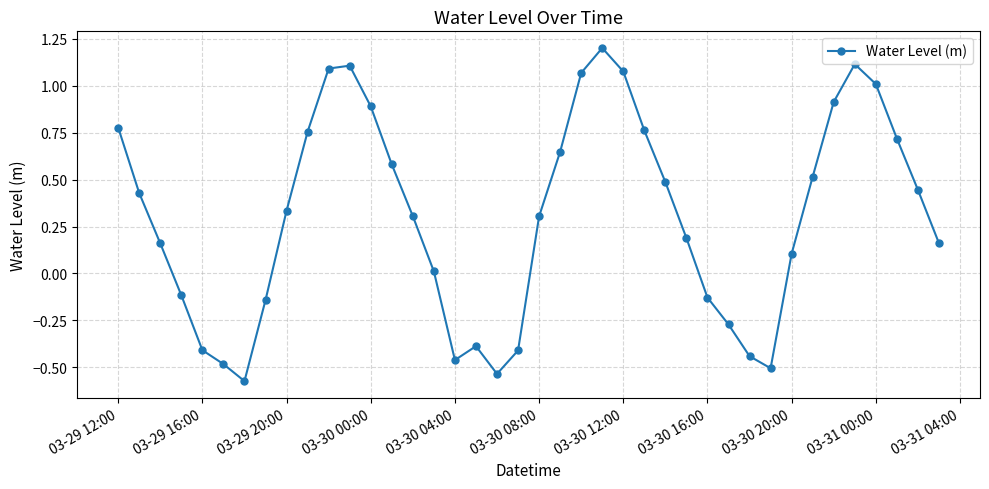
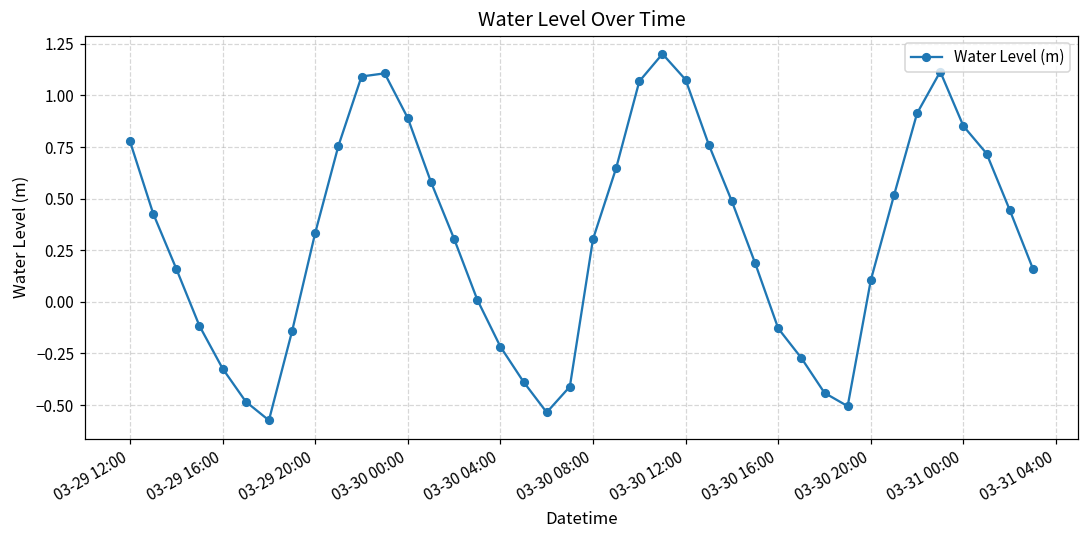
03-29 16:00: -0.41 -> -0.32
03-30 04:00: -0.46 -> -0.22
03-31 00:00: 1.01 -> 0.85
